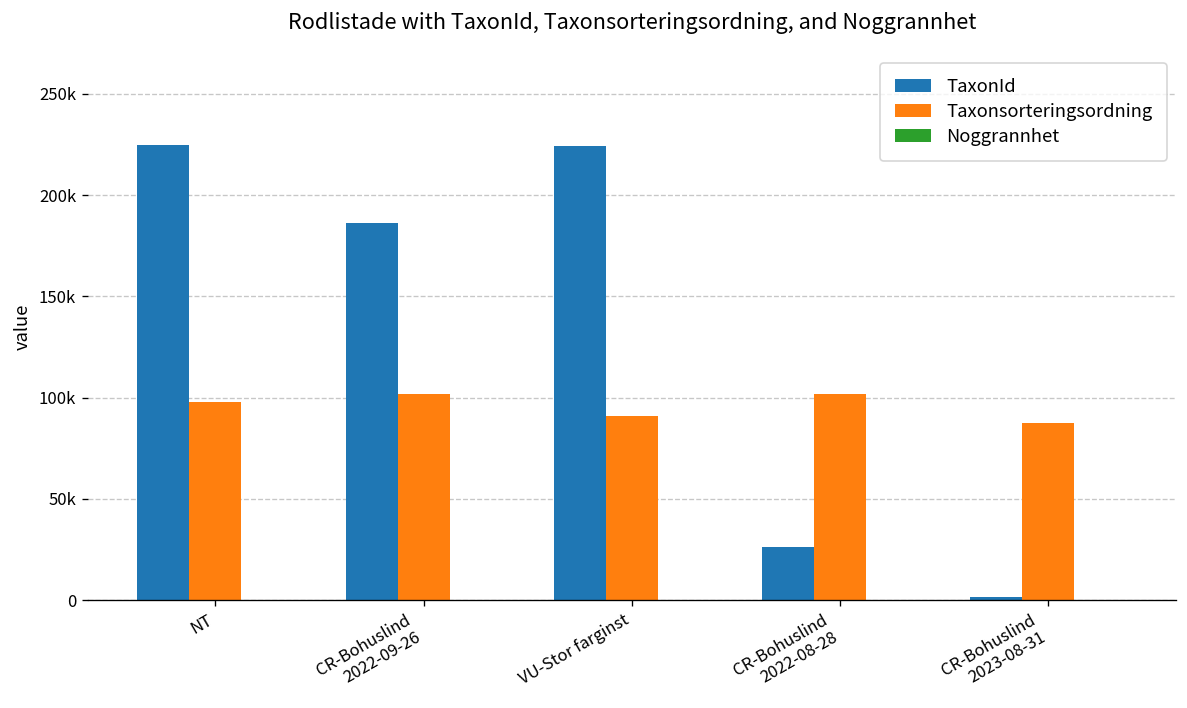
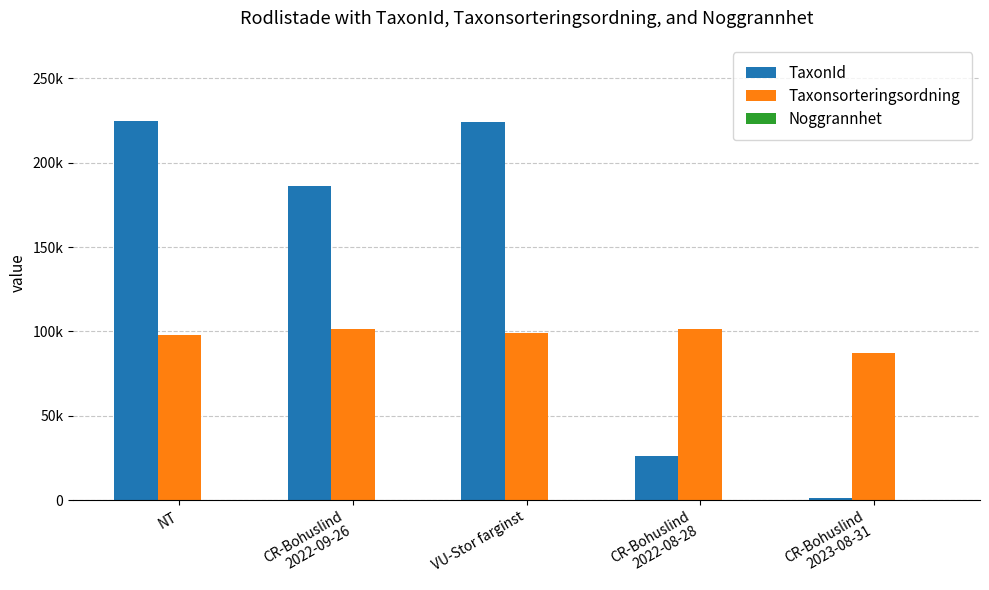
Taxonsorteringsordning, VU-Stor farginst: 91000 -> 99000
